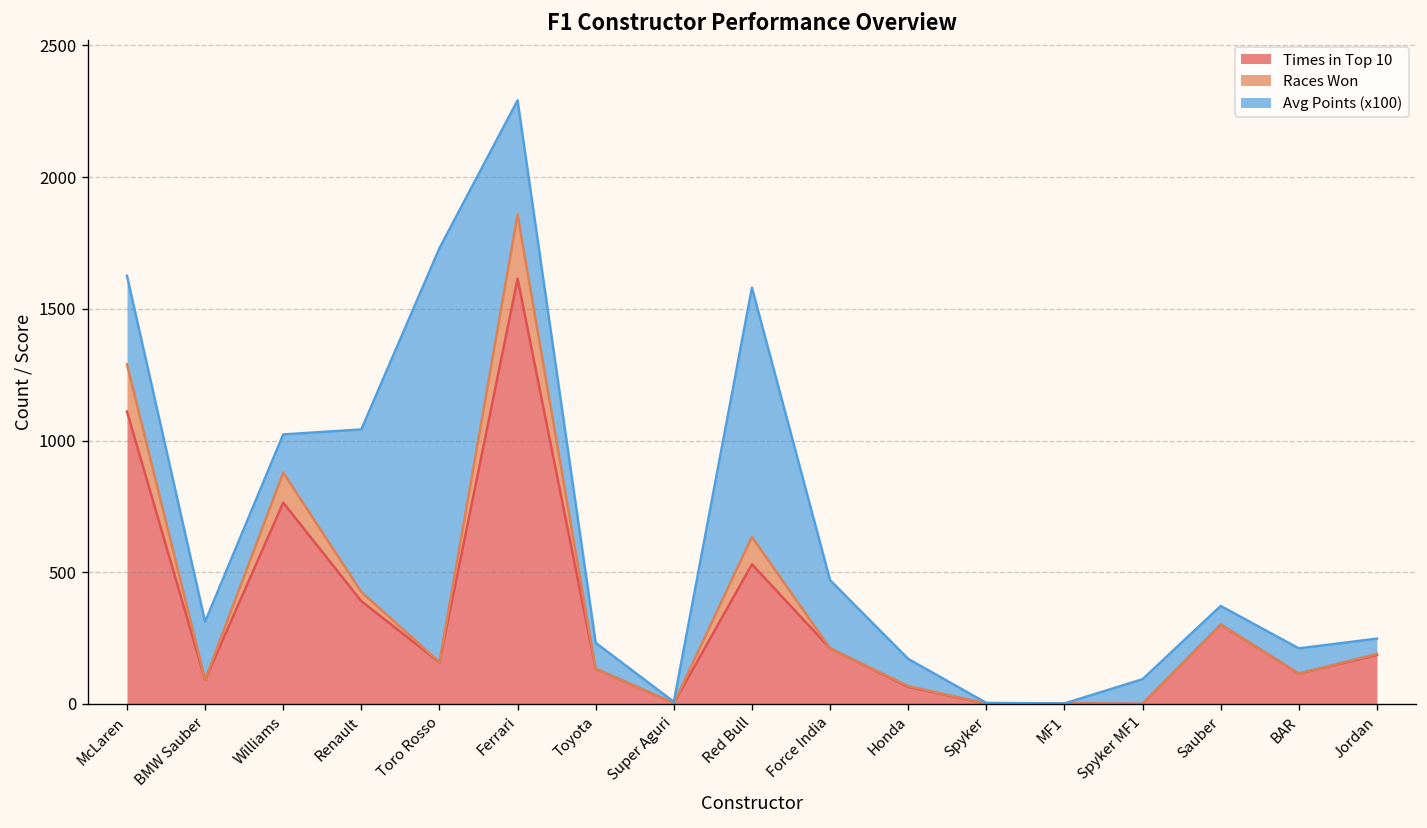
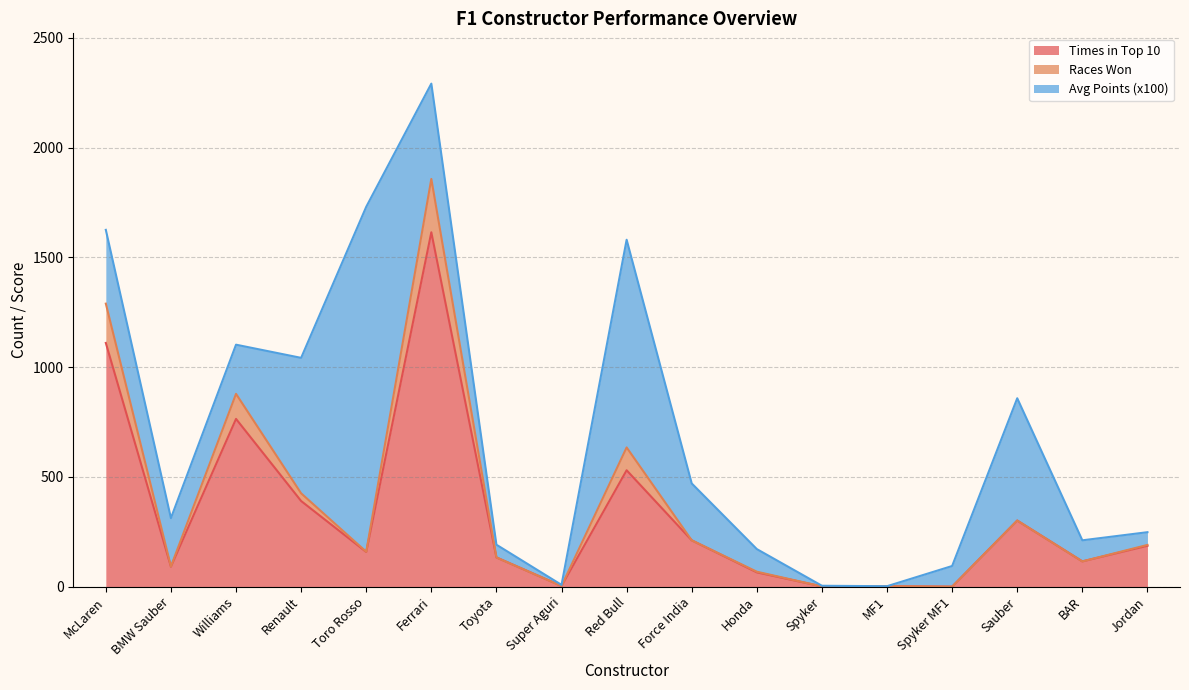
Avg Points (x100), Williams: 150 -> 220
Avg Points (x100), Toyota: 100 -> 60
Avg Points (x100), Sauber: 70 -> 560
